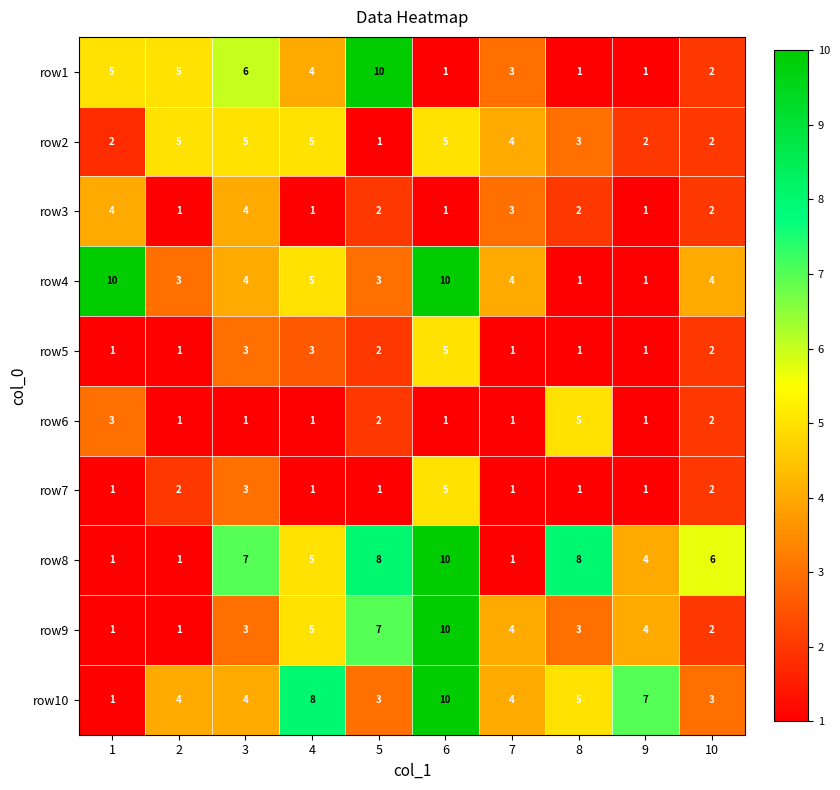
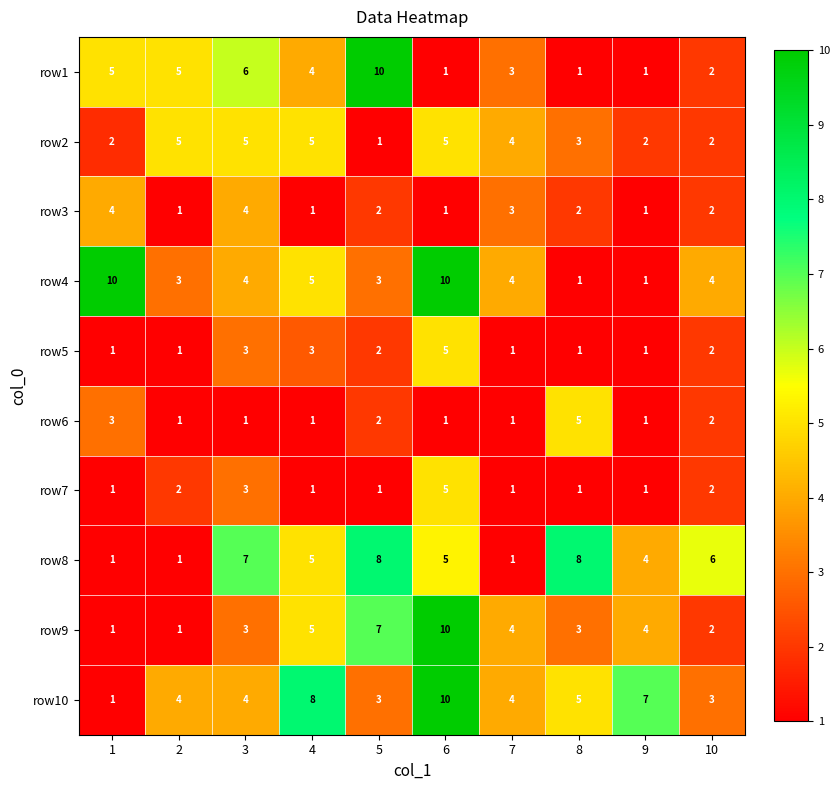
row8, 6: 10 -> 5
